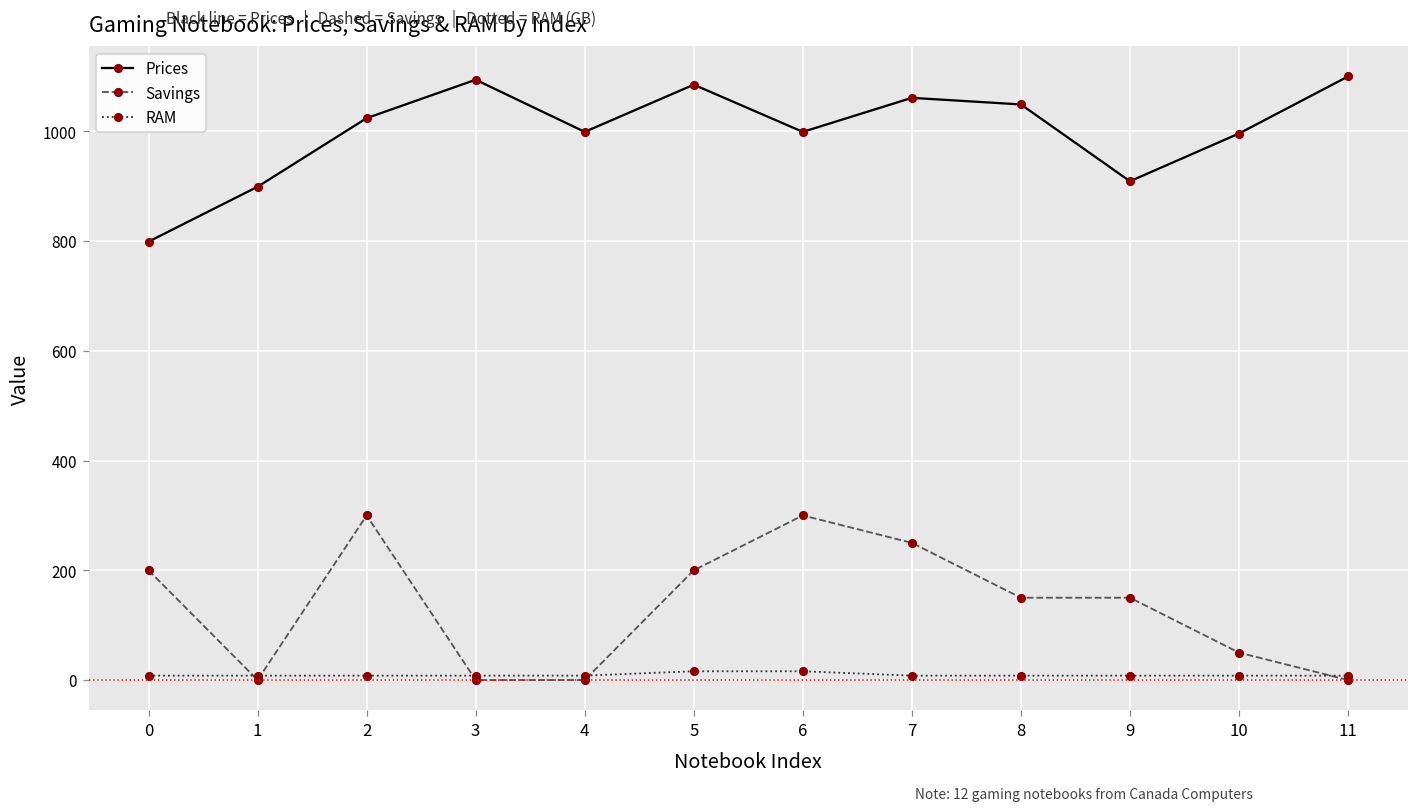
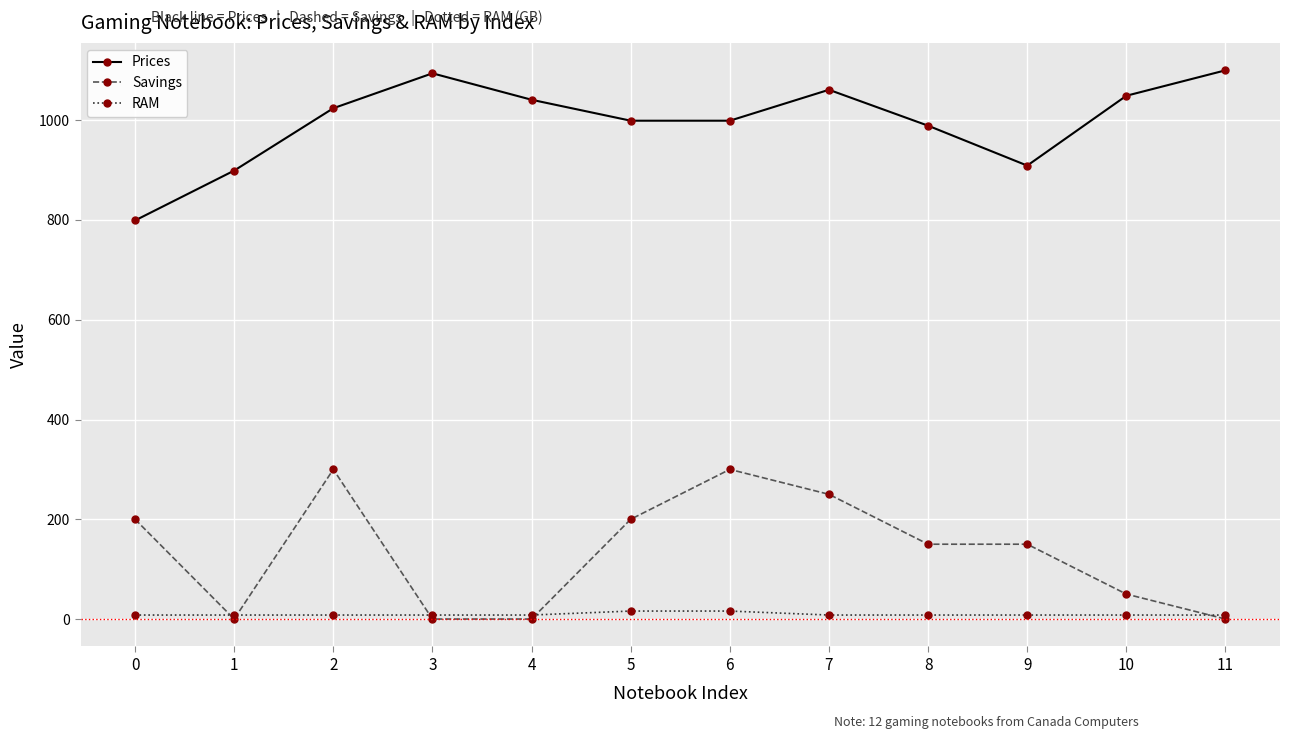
Prices, 4: 1000 -> 1040
Prices, 5: 1090 -> 1000
Prices, 8: 1050 -> 990
Prices, 10: 1000 -> 1050
